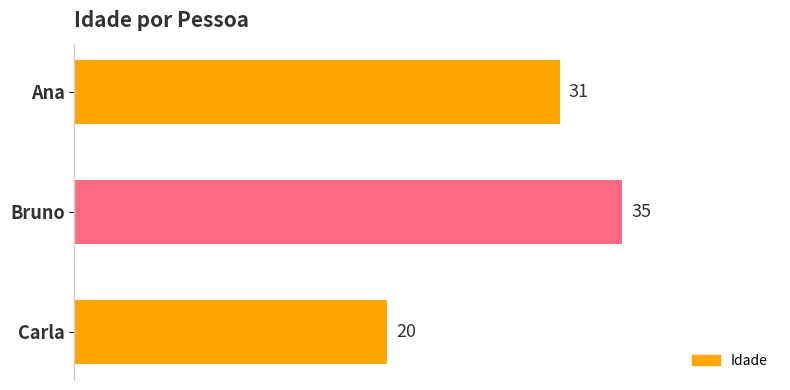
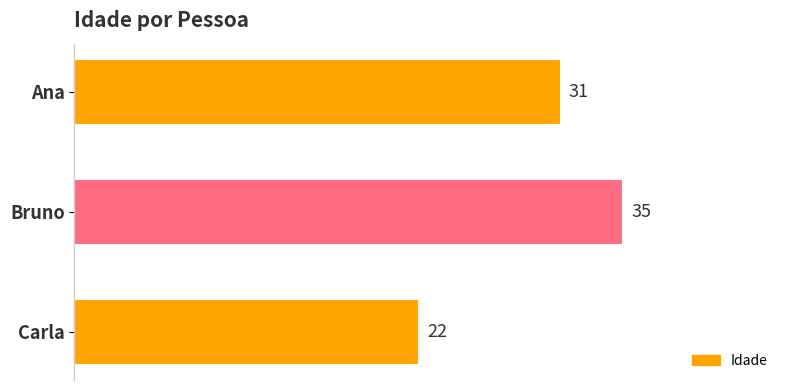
Carla: 20 -> 22
